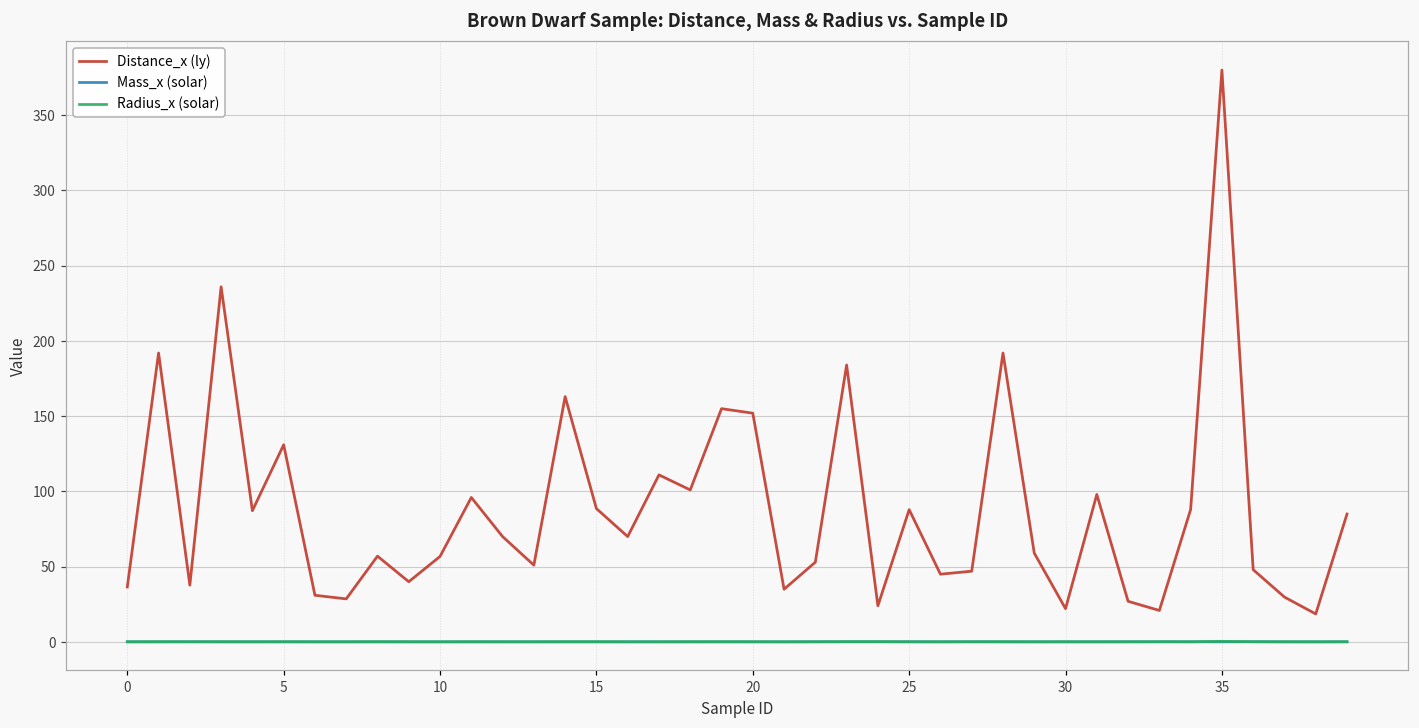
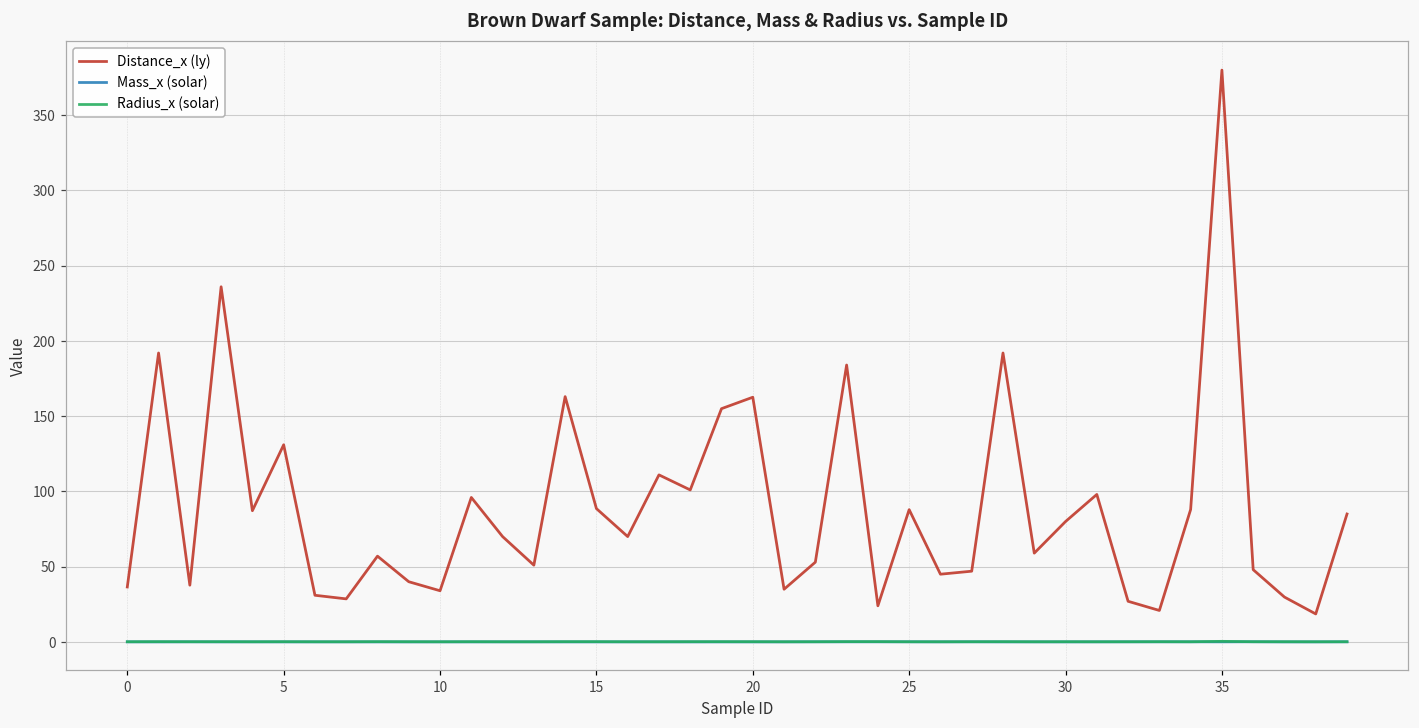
Distance_x (ly), 10: 57 -> 34
Distance_x (ly), 20: 152 -> 163
Distance_x (ly), 30: 22 -> 80
